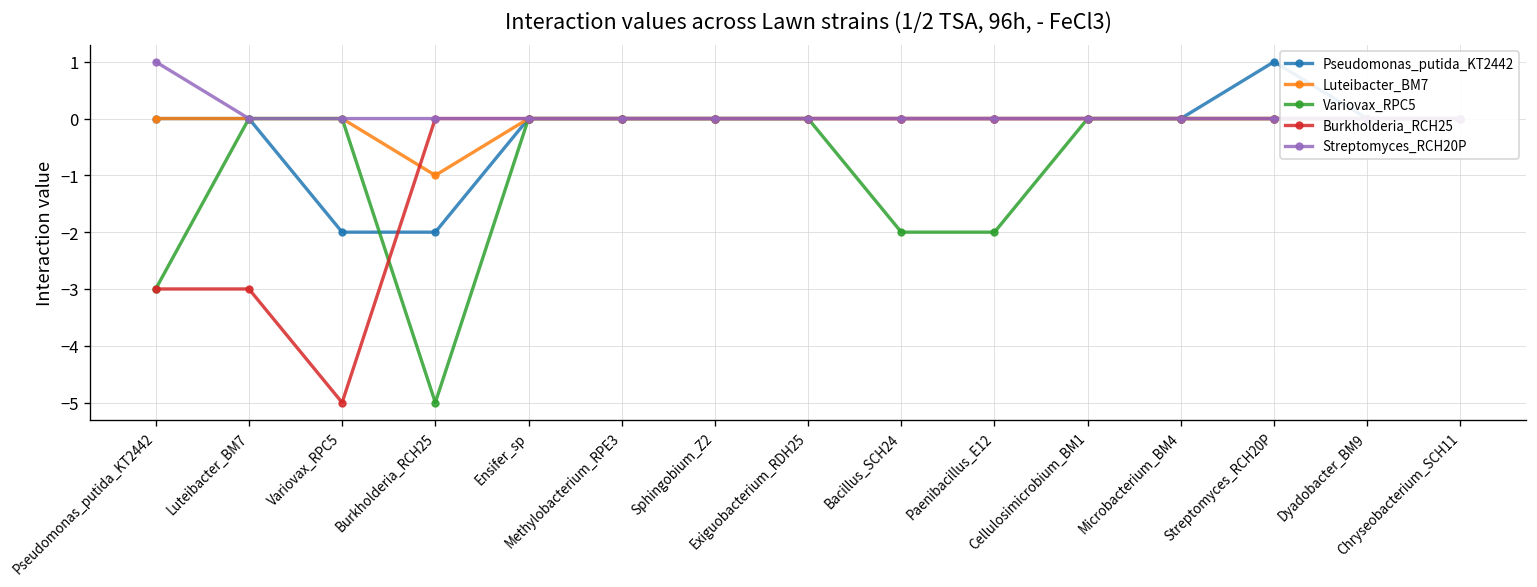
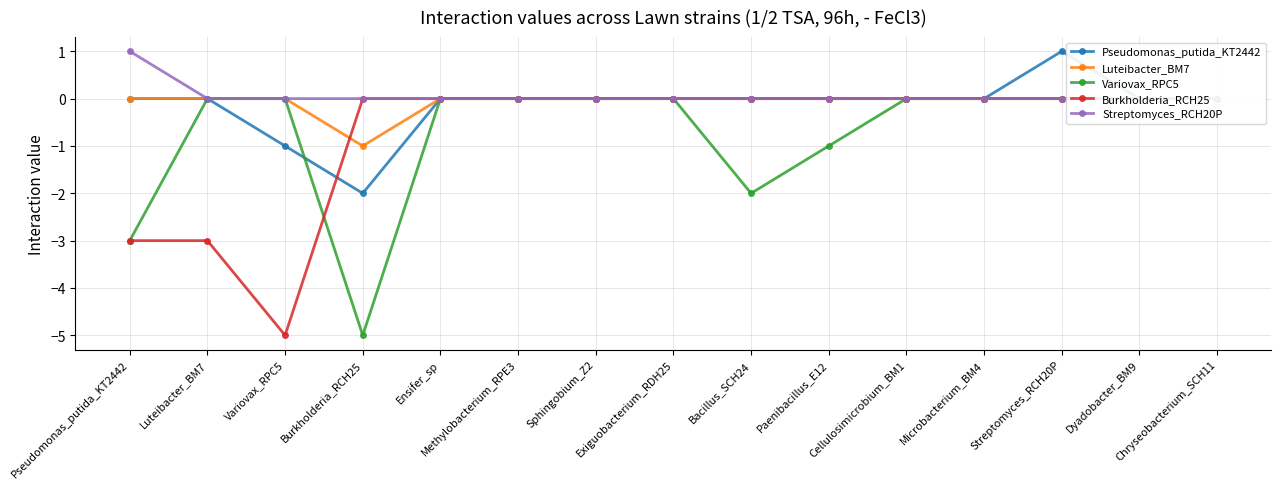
Pseudomonas_putida_KT2442, Variovax_RPC5: -2 -> -1
Variovax_RPC5, Paenibacillus_E12: -2 -> -1
